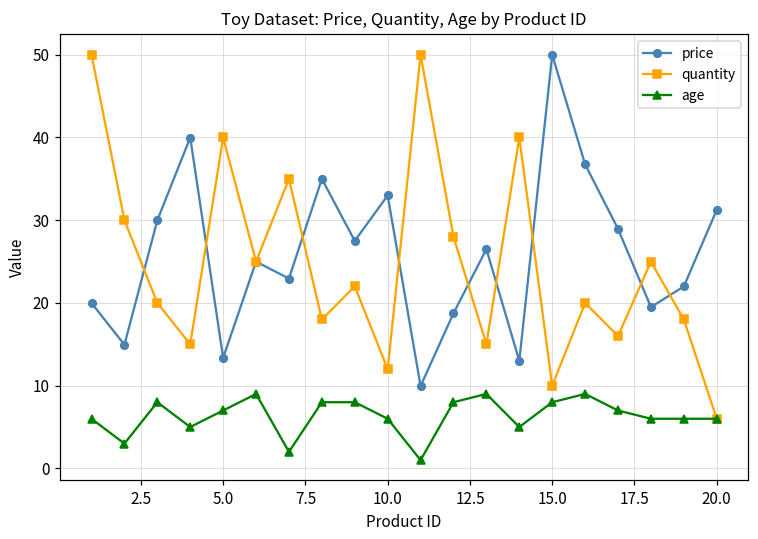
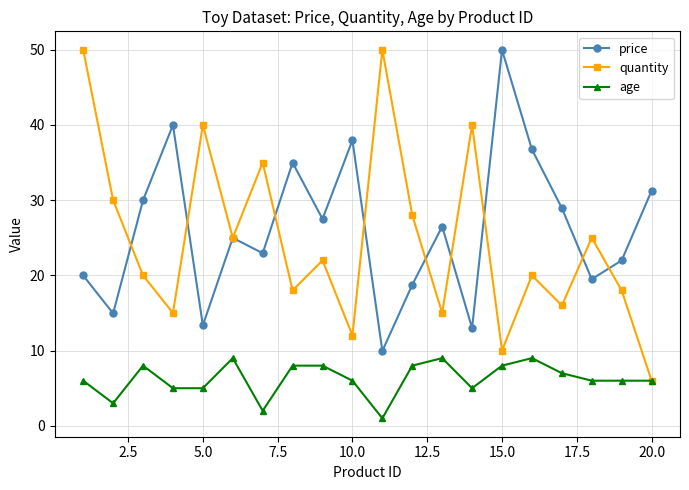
age, 5.0: 7 -> 5
price, 10.0: 33 -> 38
